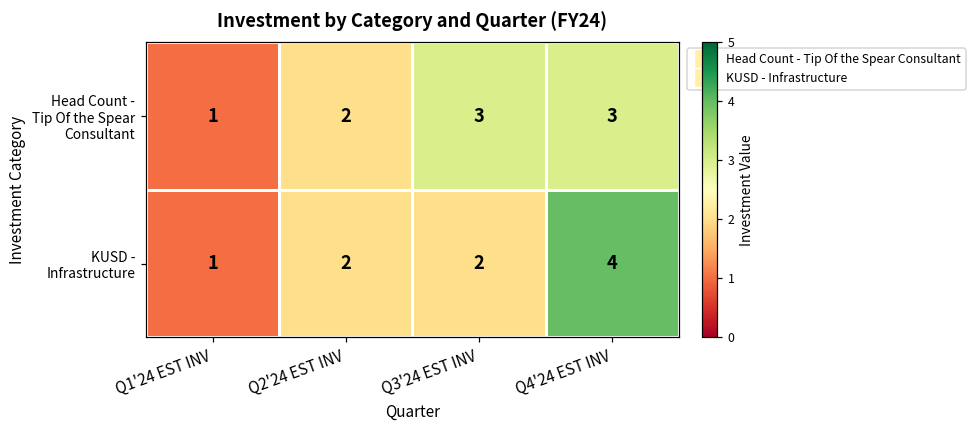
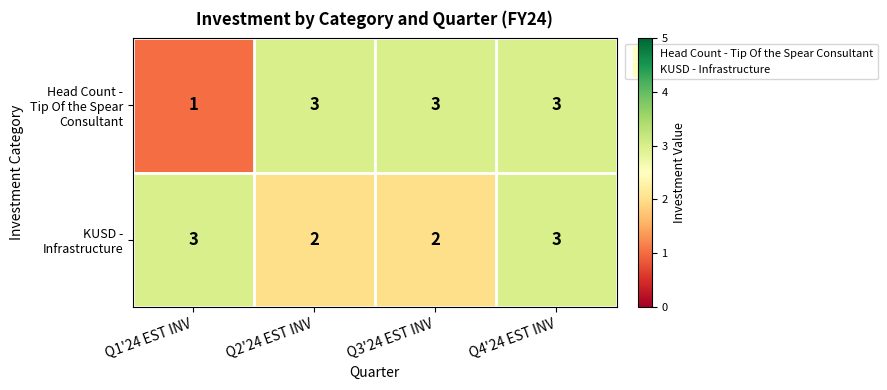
Head Count - Tip Of the Spear Consultant, Q2'24 EST INV: 2 -> 3
KUSD - Infrastructure, Q1'24 EST INV: 1 -> 3
KUSD - Infrastructure, Q4'24 EST INV: 4 -> 3
